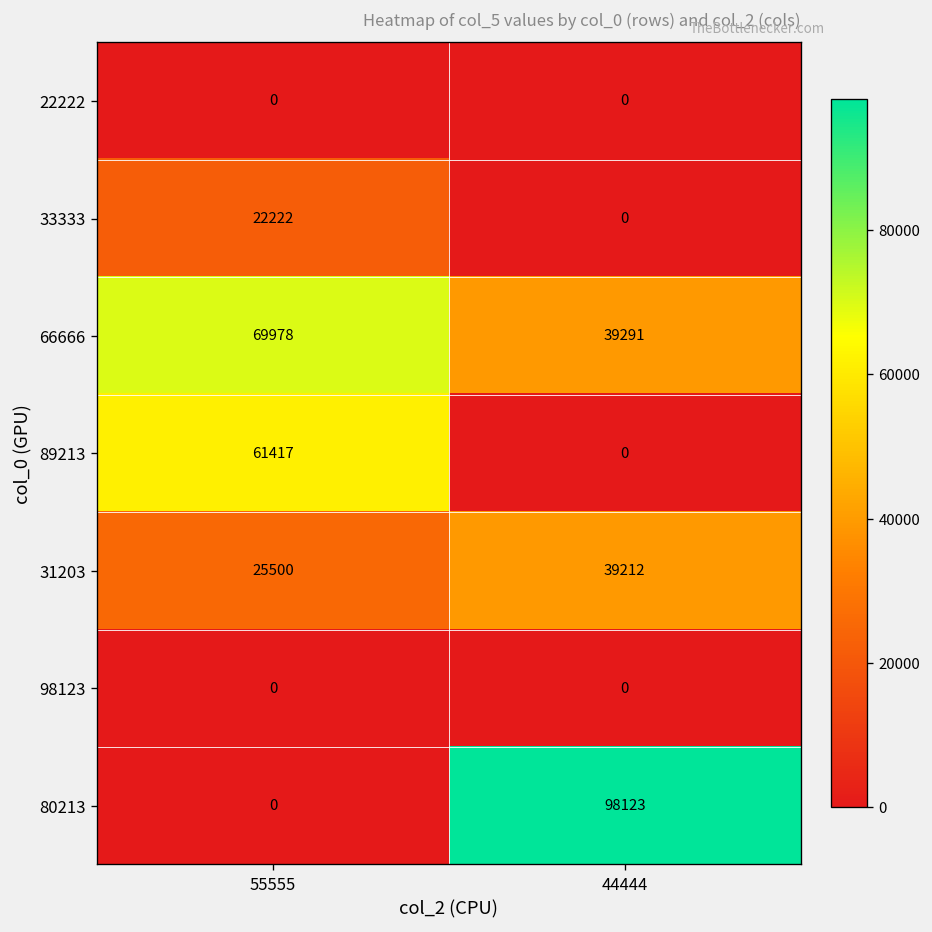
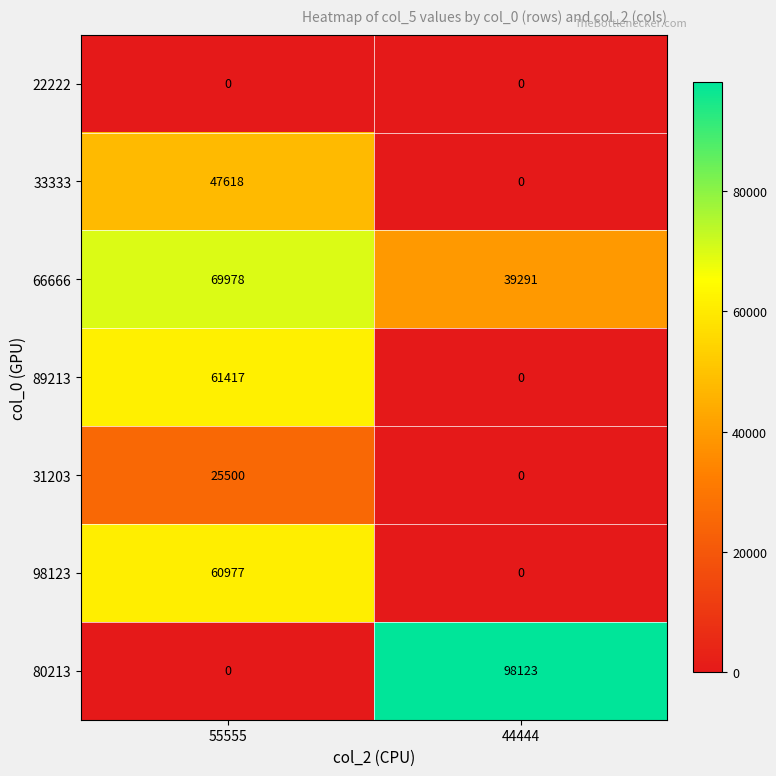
33333, 55555: 22222 -> 47618
31203, 44444: 39212 -> 0
98123, 55555: 0 -> 60977
